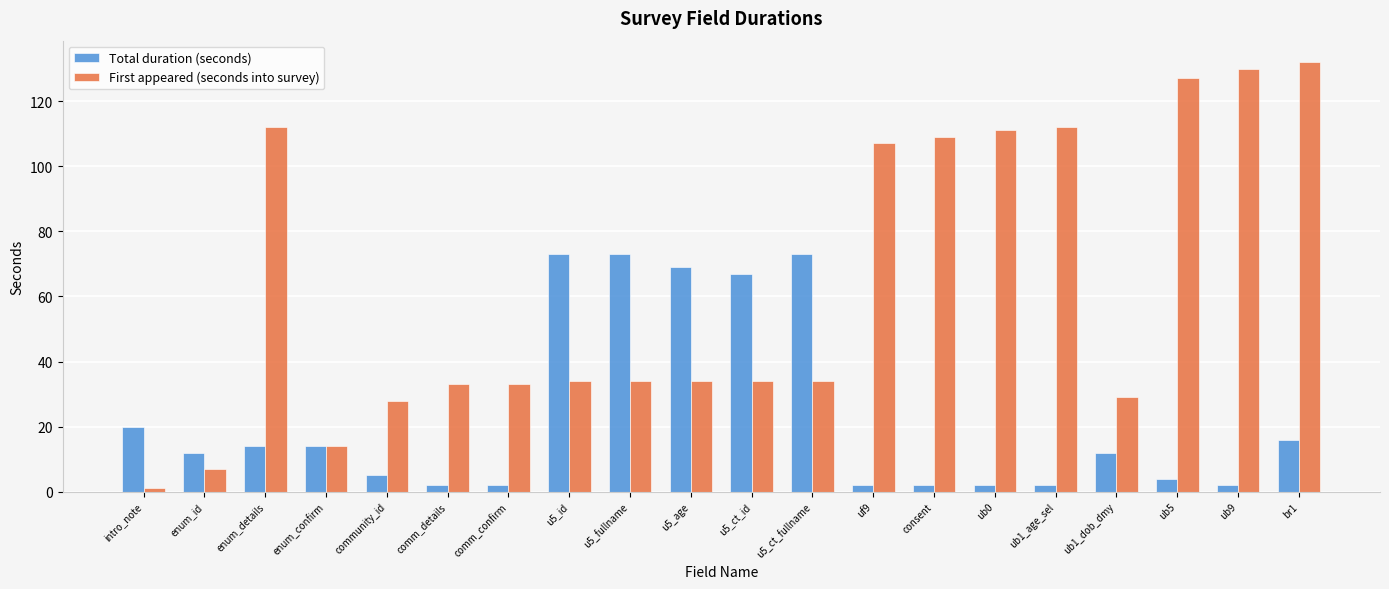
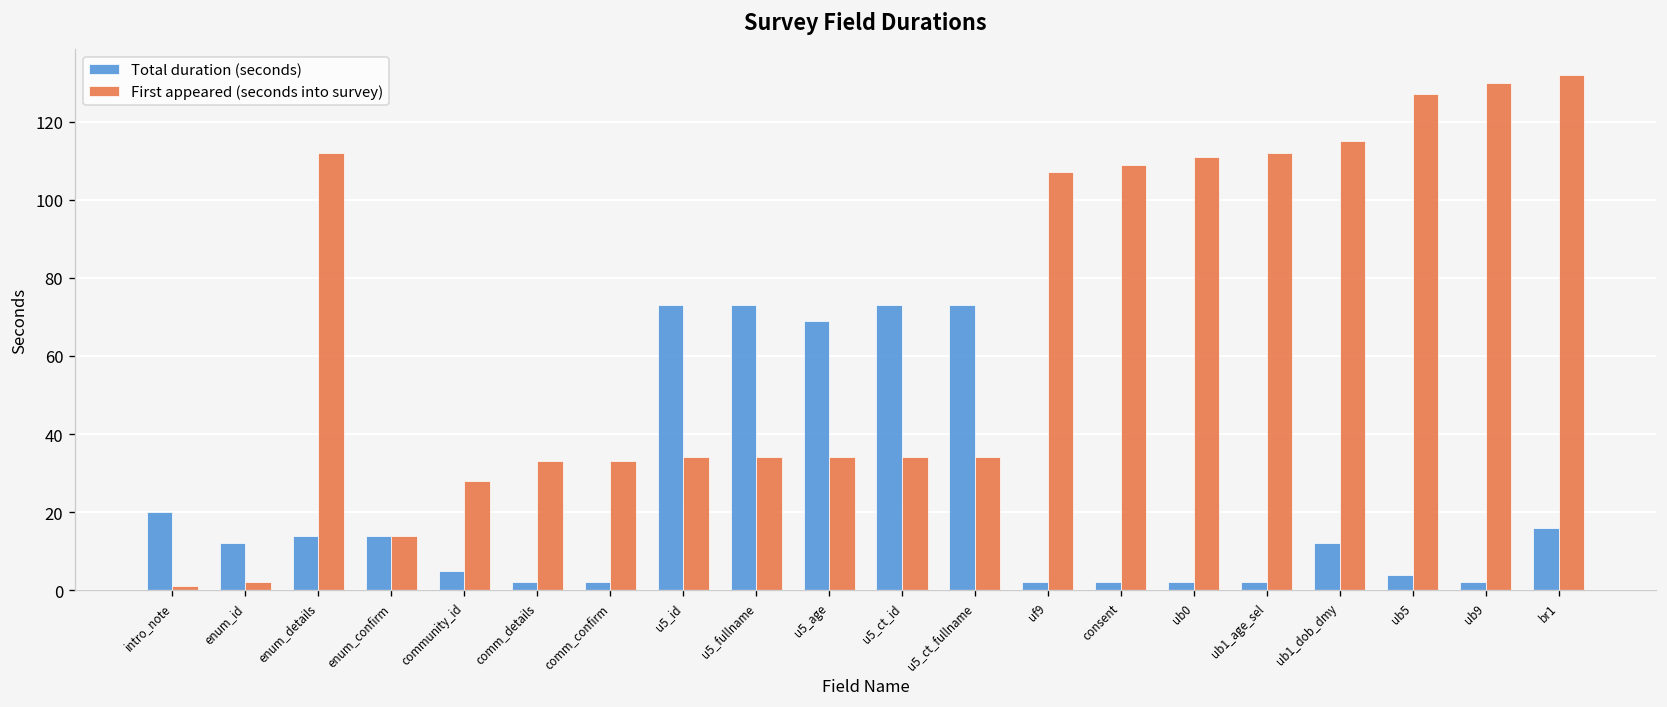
First appeared (seconds into survey), enum_id: 7 -> 2
Total duration (seconds), u5_ct_id: 67 -> 73
First appeared (seconds into survey), ub1_dob_dmy: 29 -> 115
